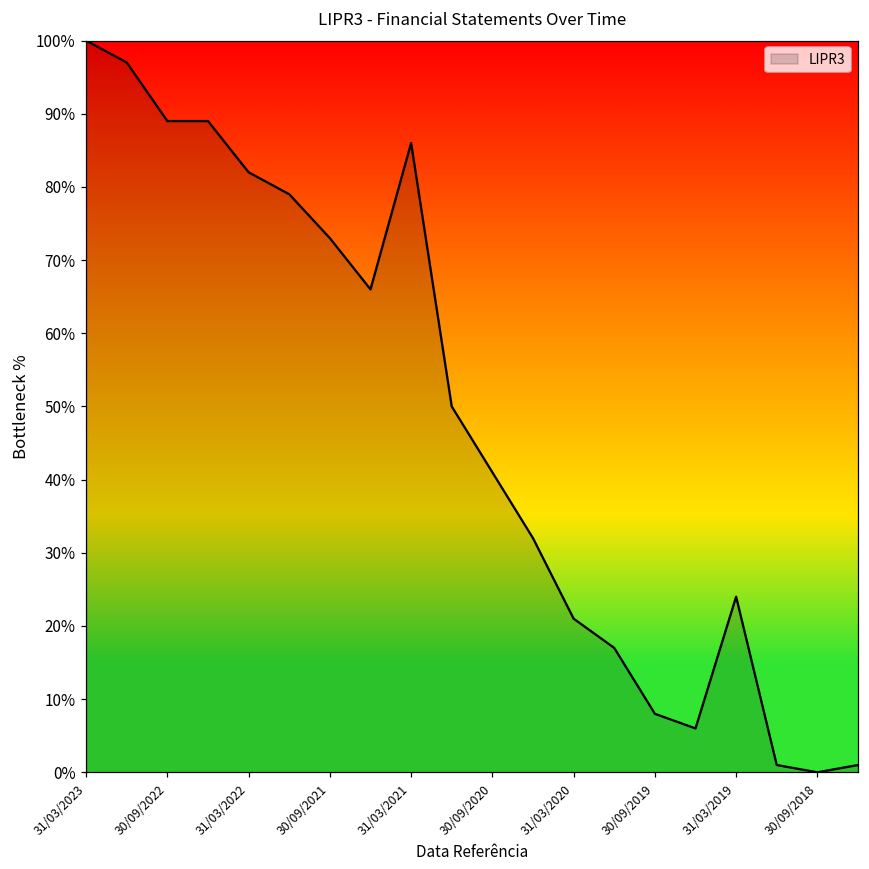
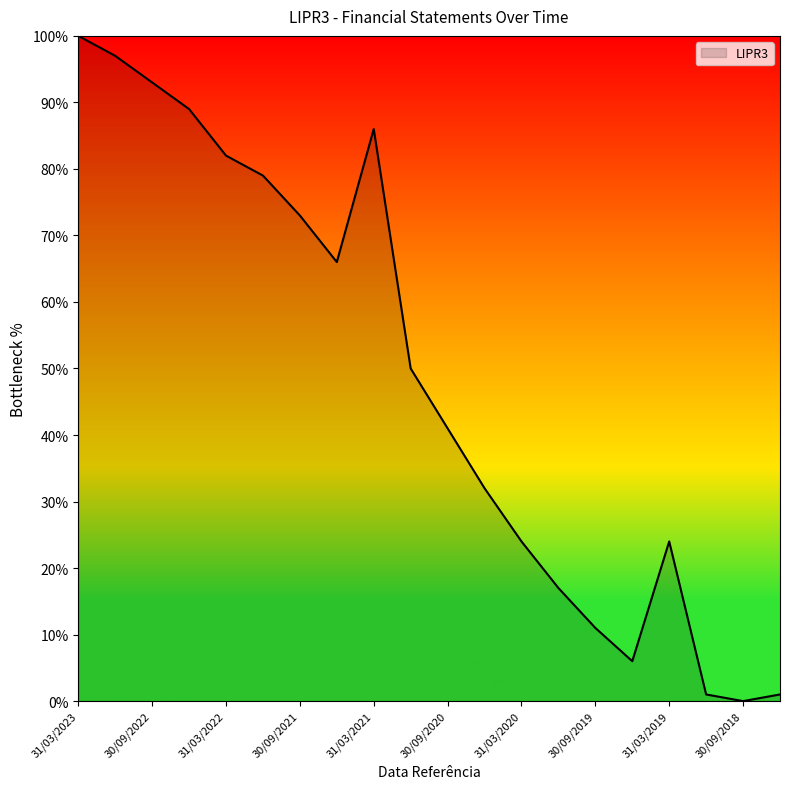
30/09/2022: 89% -> 93%
31/03/2020: 21% -> 24%
30/09/2019: 8% -> 11%
